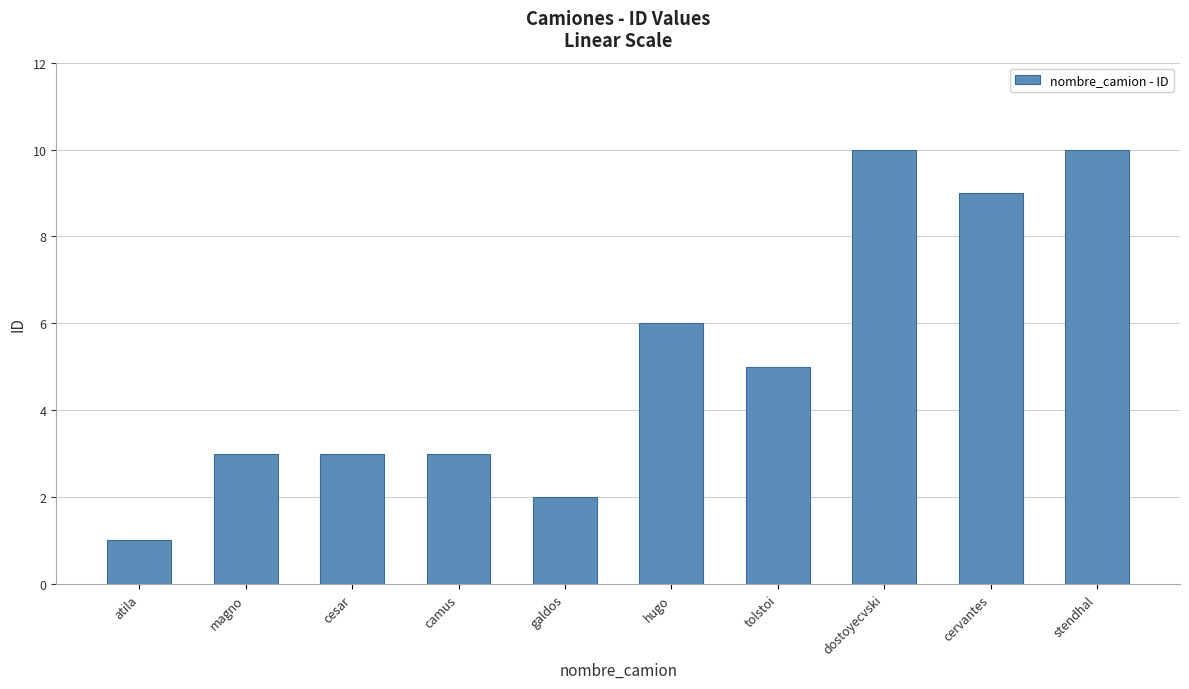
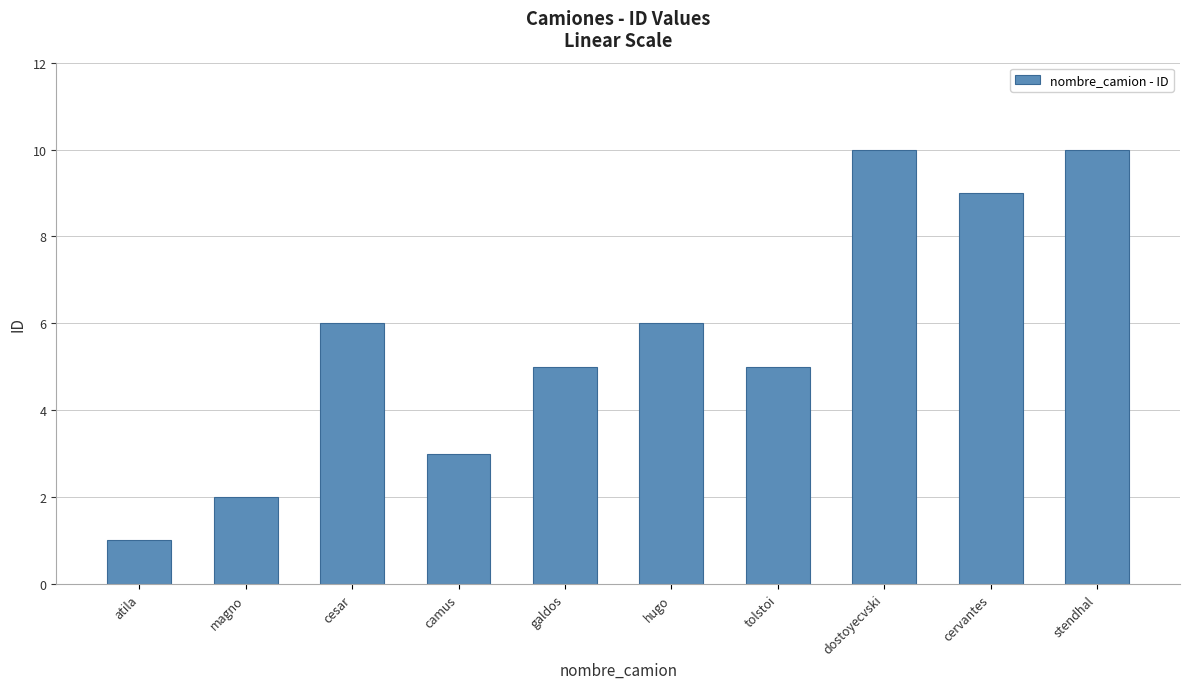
magno: 3 -> 2
cesar: 3 -> 6
galdos: 2 -> 5
